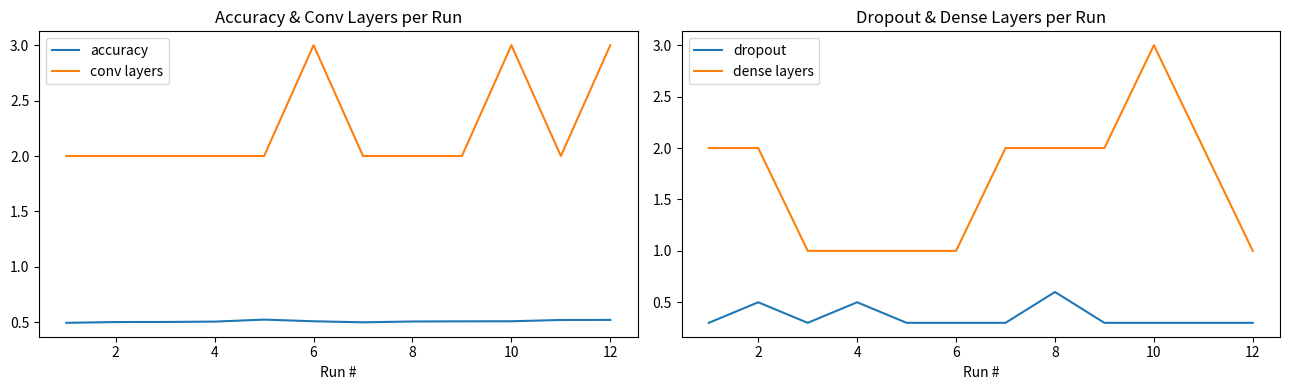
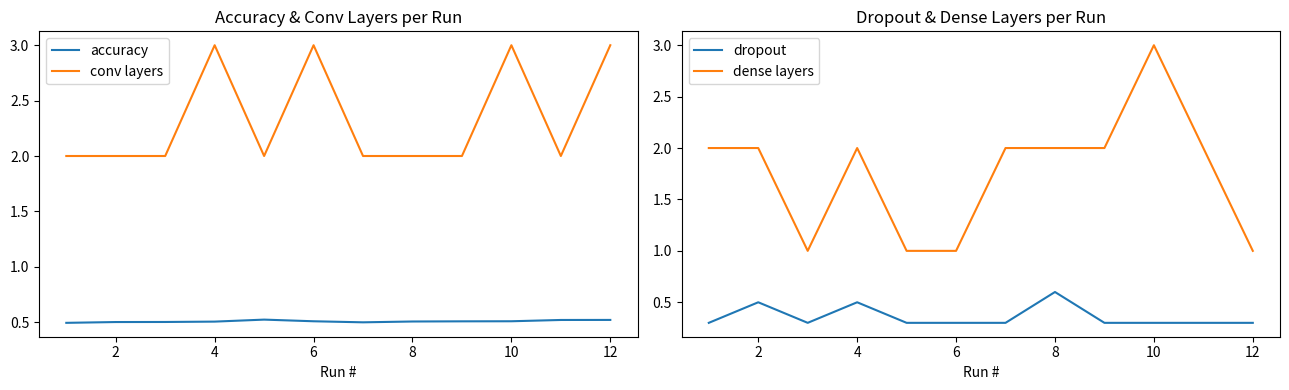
Accuracy & Conv Layers per Run, conv layers, 4: 2 -> 3
Dropout & Dense Layers per Run, dense layers, 4: 1 -> 2
